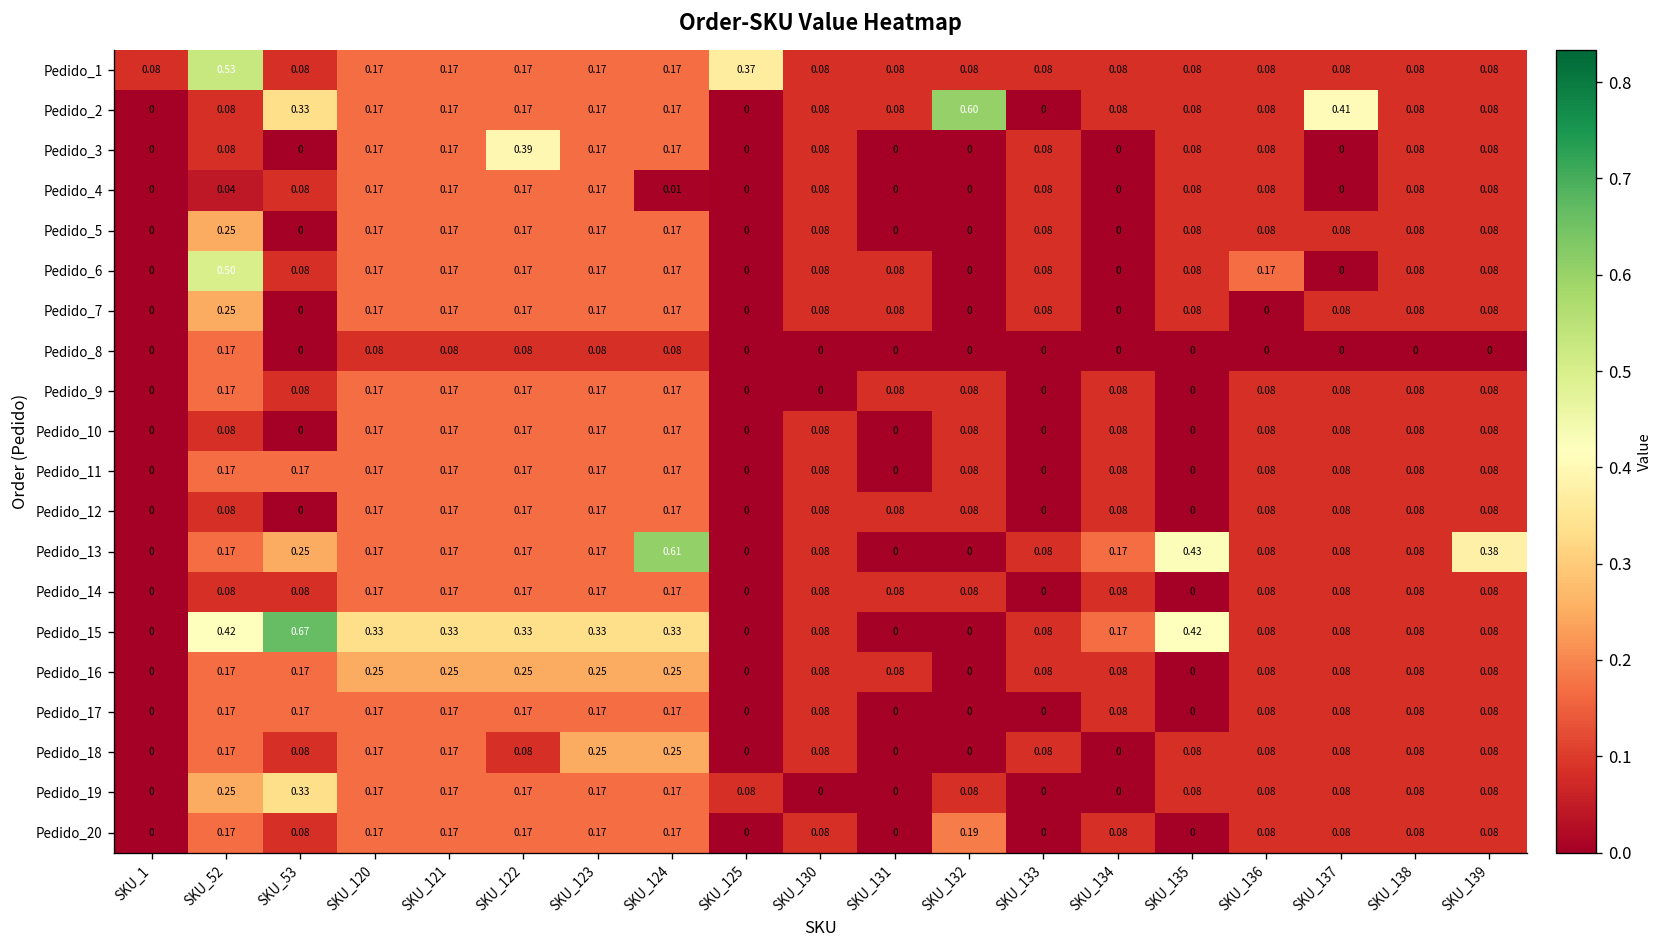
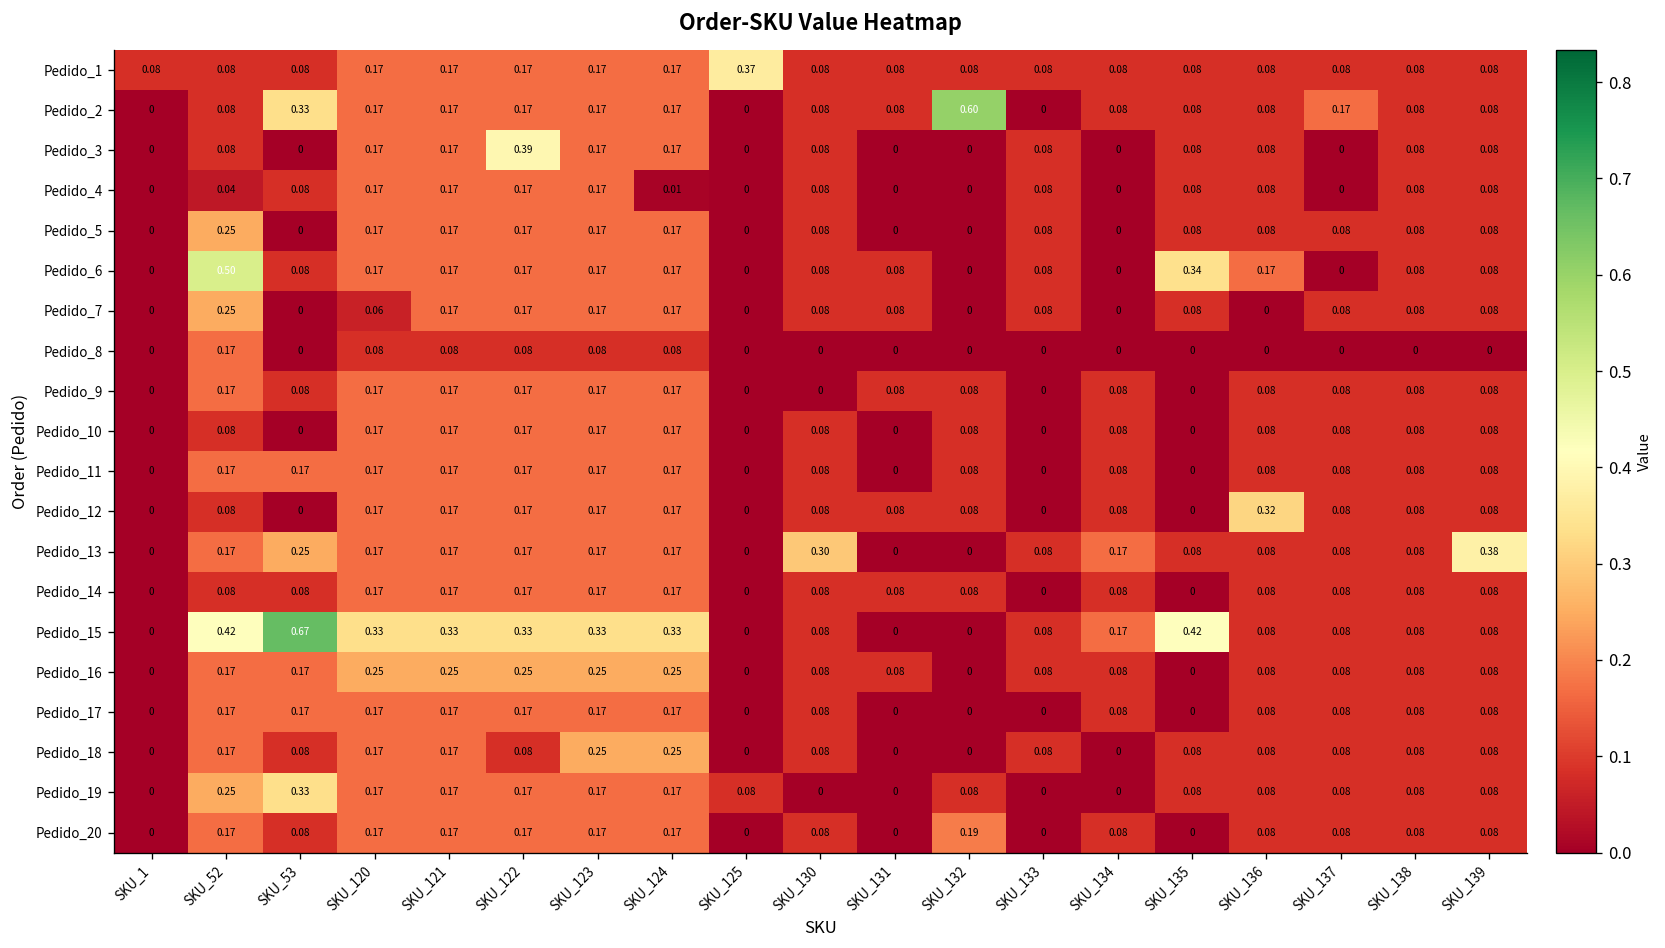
Pedido_1, SKU_52: 0.53 -> 0.08
Pedido_2, SKU_137: 0.41 -> 0.17
Pedido_6, SKU_135: 0.08 -> 0.34
Pedido_7, SKU_120: 0.17 -> 0.06
Pedido_12, SKU_136: 0.08 -> 0.32
Pedido_13, SKU_124: 0.61 -> 0.17
Pedido_13, SKU_130: 0.08 -> 0.30
Pedido_13, SKU_135: 0.43 -> 0.08
